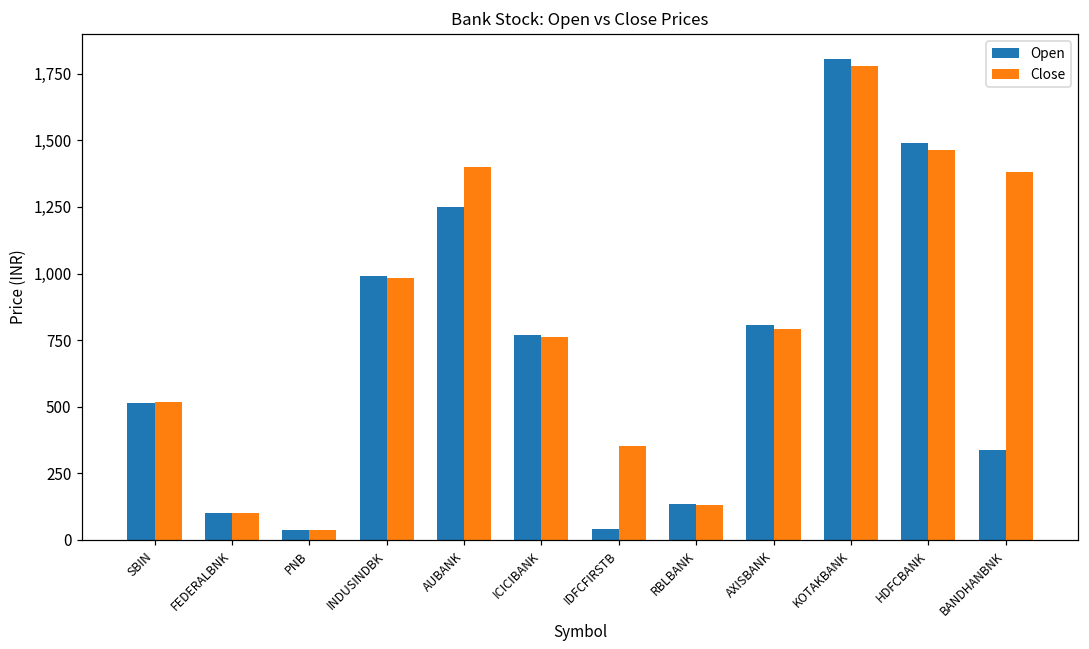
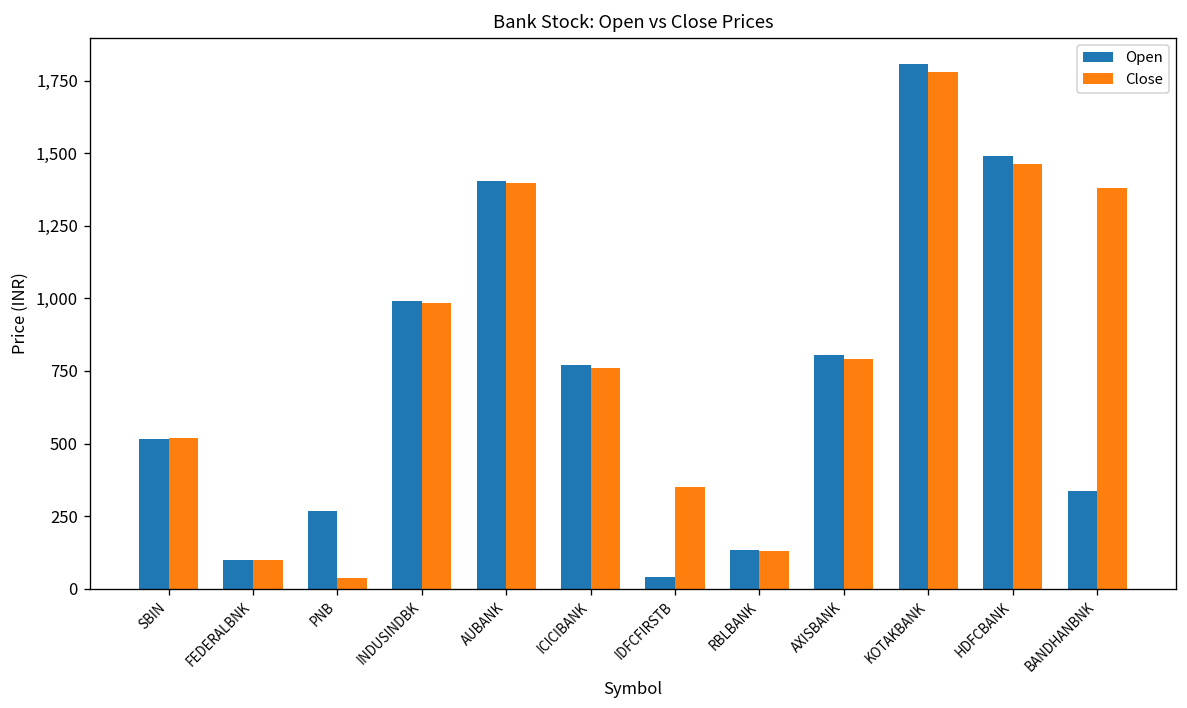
Open, PNB: 40 -> 270
Open, AUBANK: 1,250 -> 1,410
